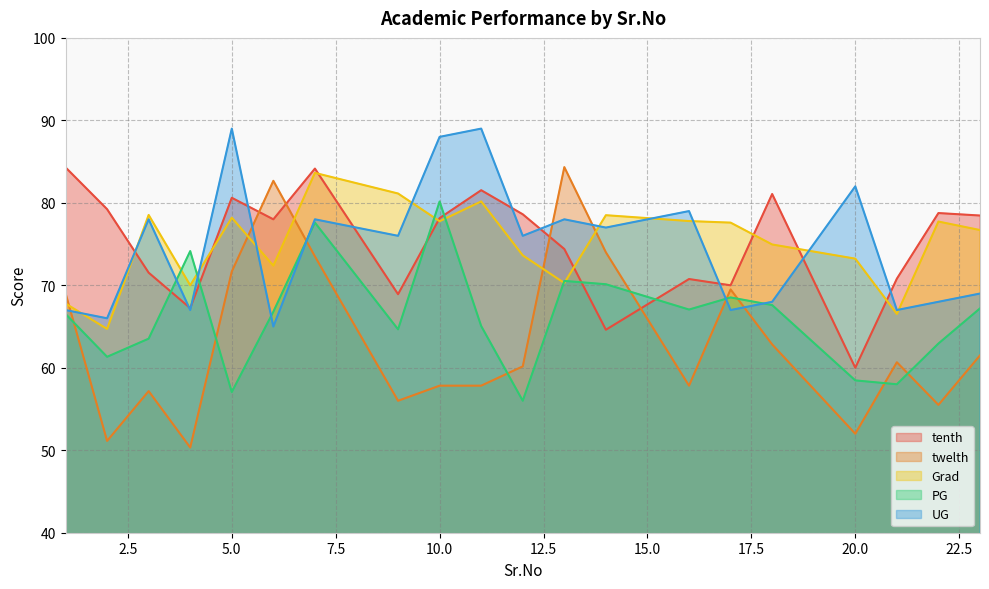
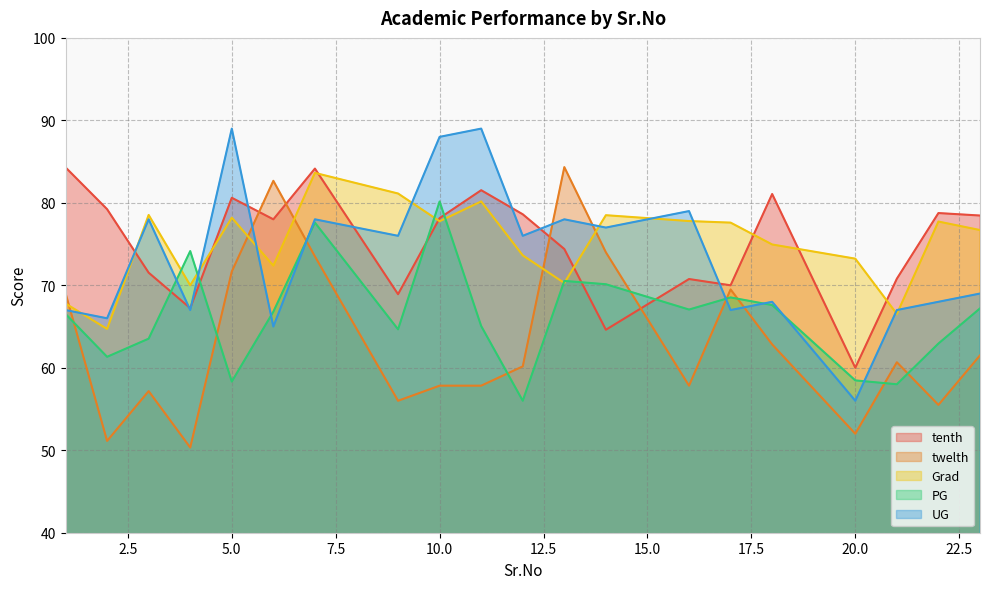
PG, 5.0: 57 -> 58
UG, 20.0: 82 -> 56
